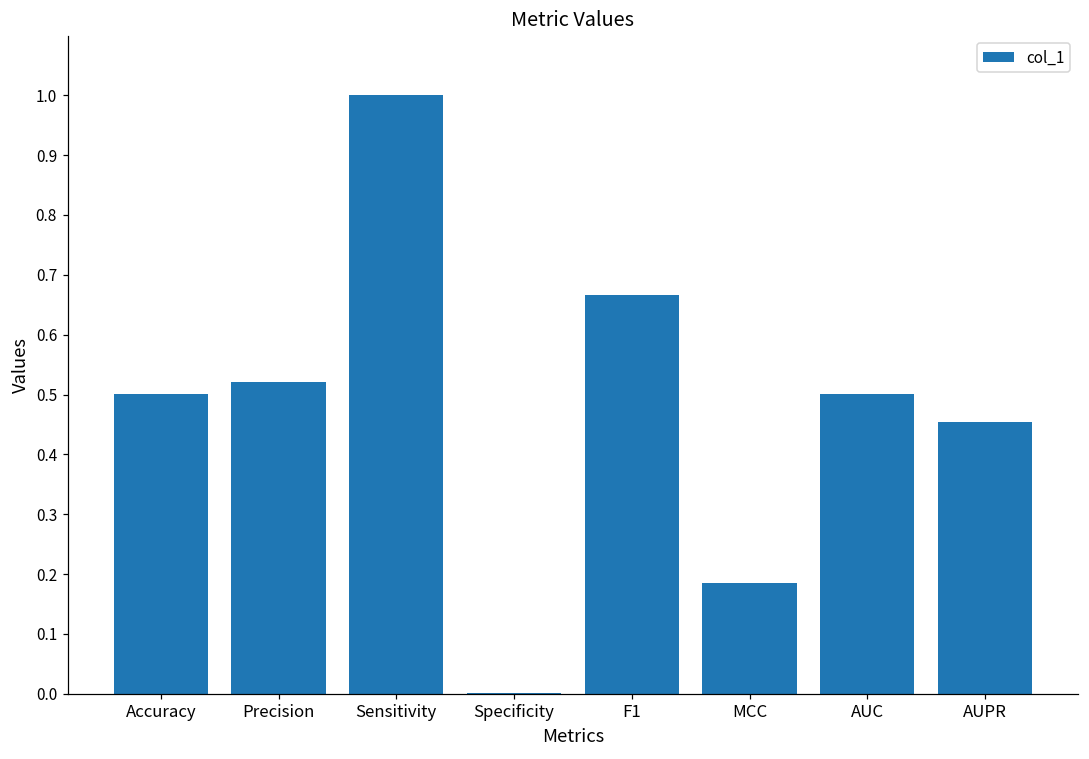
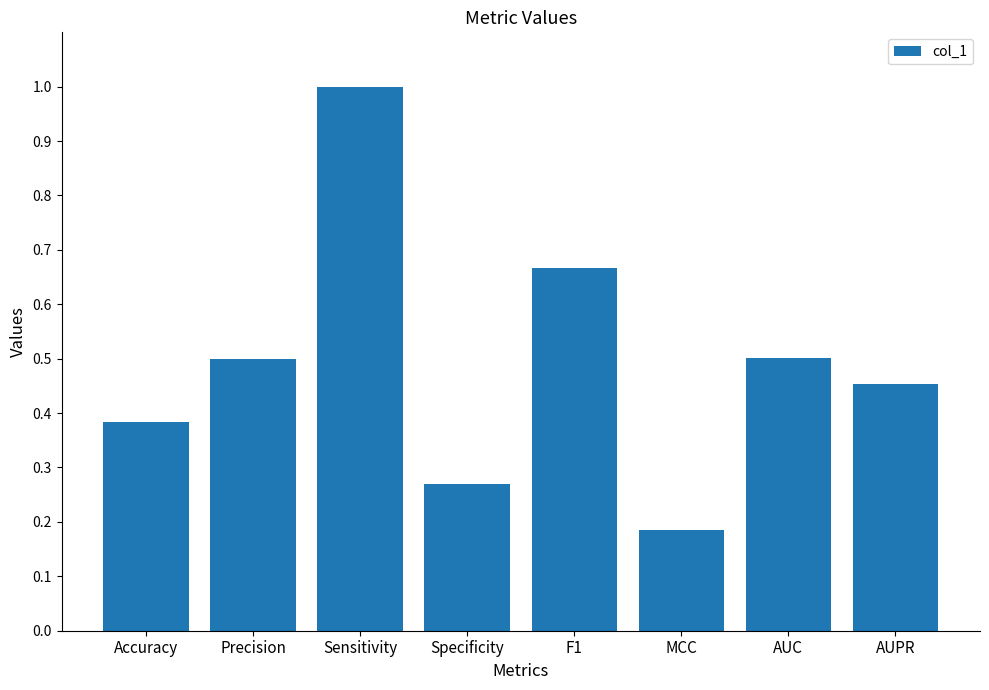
Accuracy: 0.50 -> 0.38
Precision: 0.52 -> 0.50
Specificity: 0.00 -> 0.27
